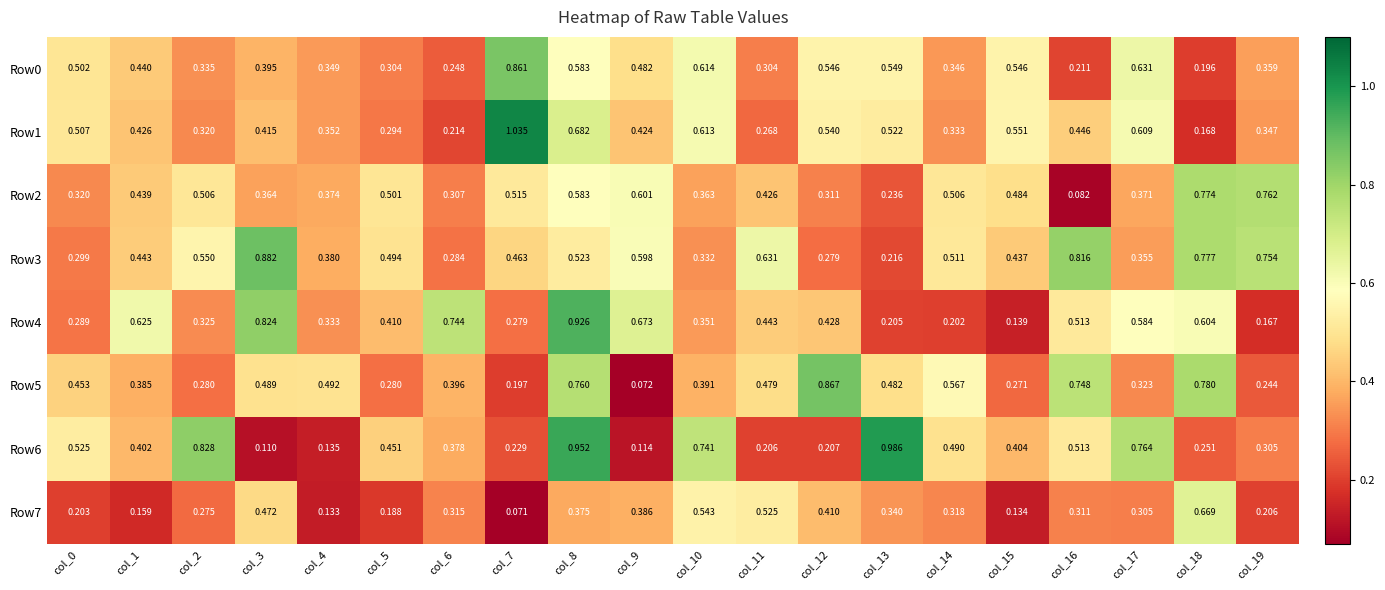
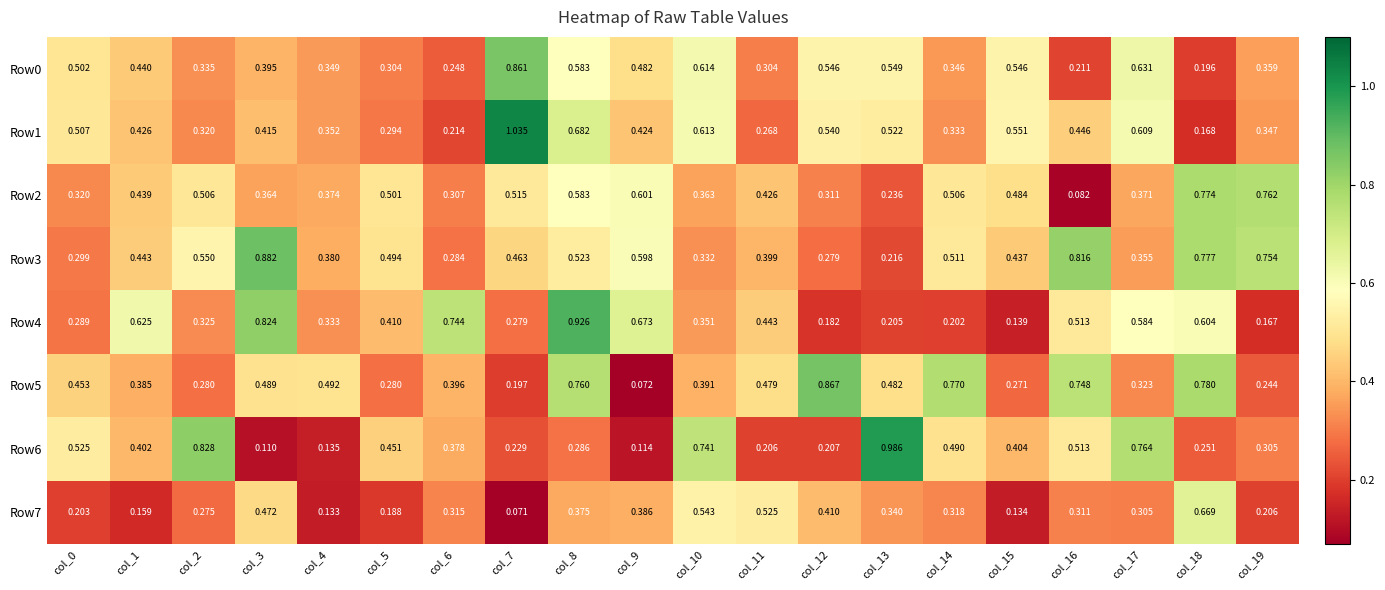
Row3, col_11: 0.631 -> 0.399
Row4, col_12: 0.428 -> 0.182
Row5, col_14: 0.567 -> 0.770
Row6, col_8: 0.952 -> 0.286
